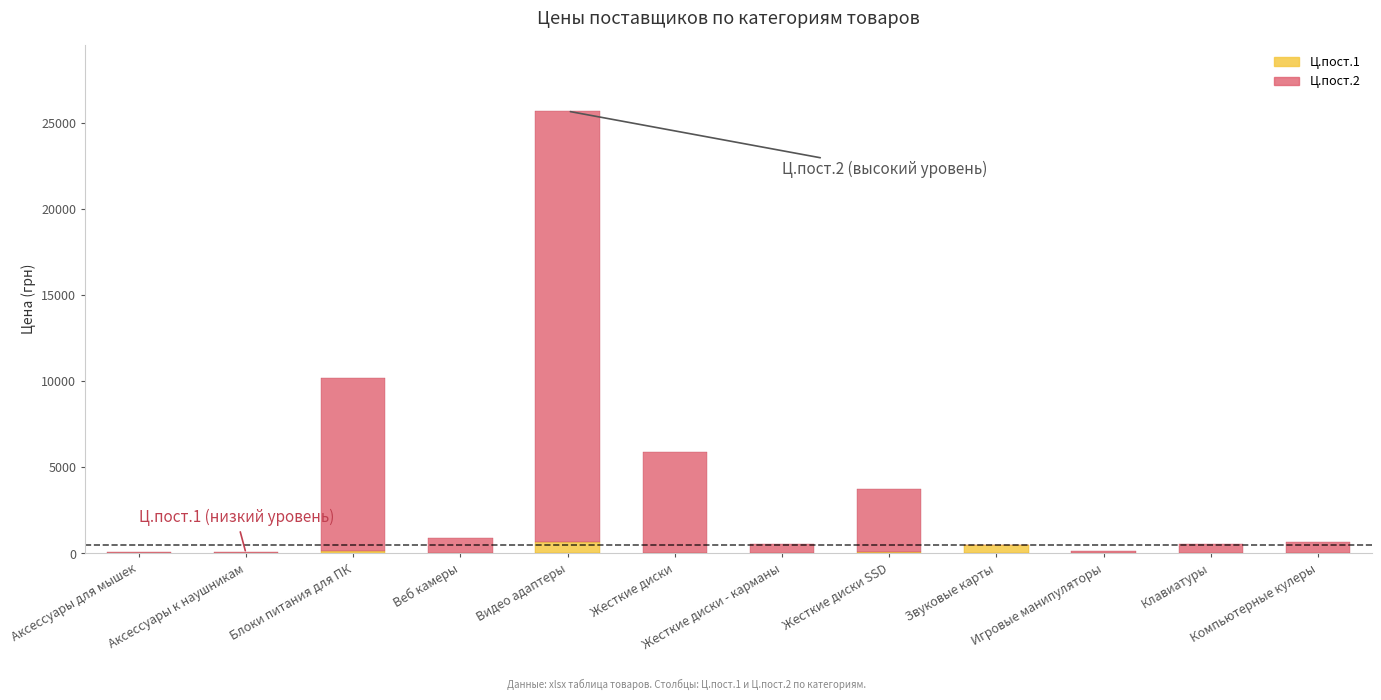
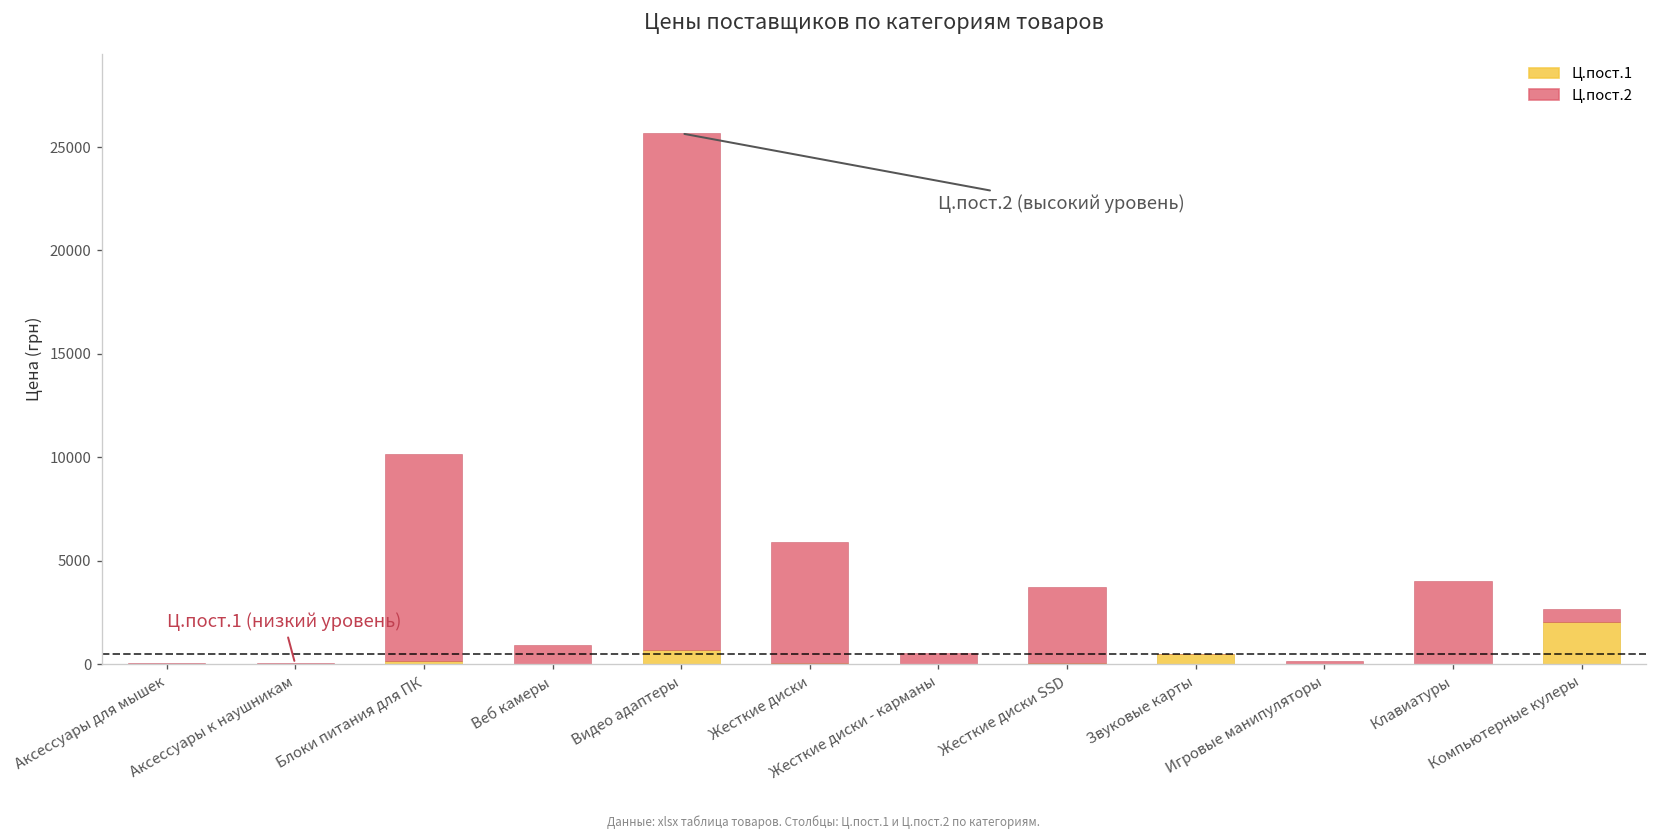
Ц.пост.2, Клавиатуры: 600 -> 4000
Ц.пост.1, Компьютерные кулеры: 0 -> 2000
